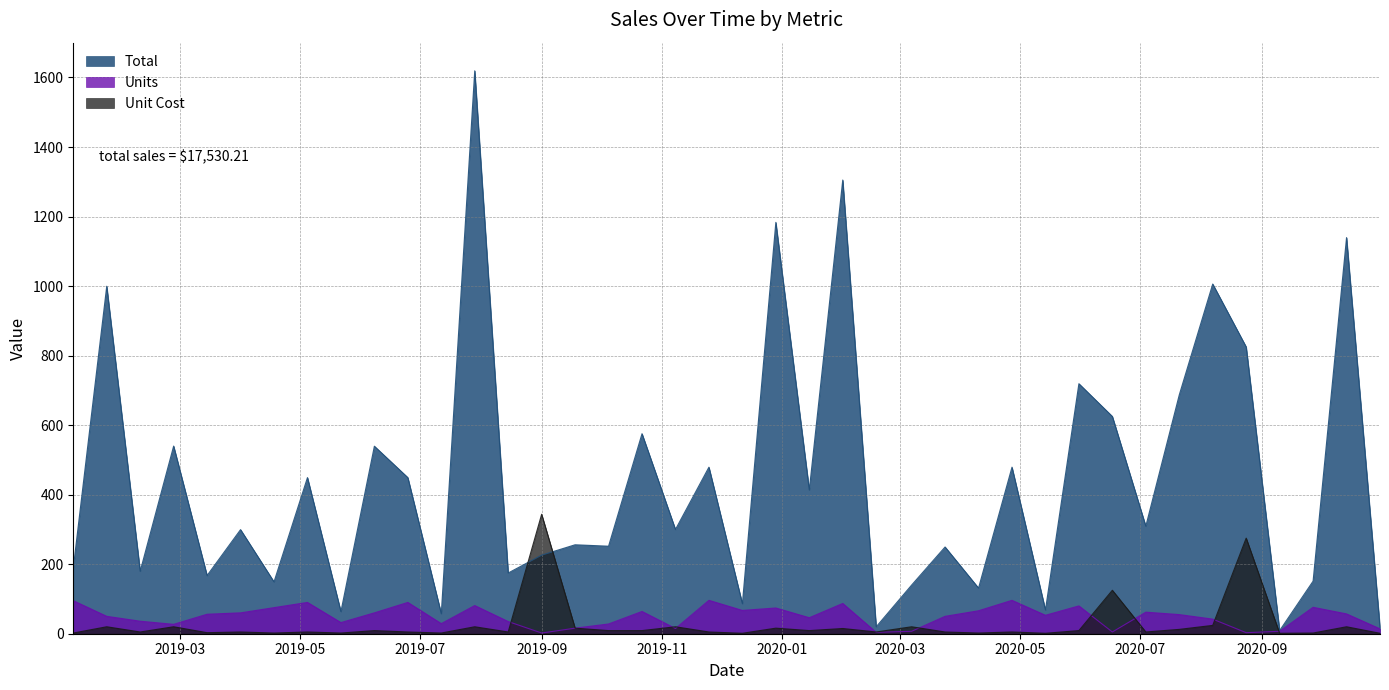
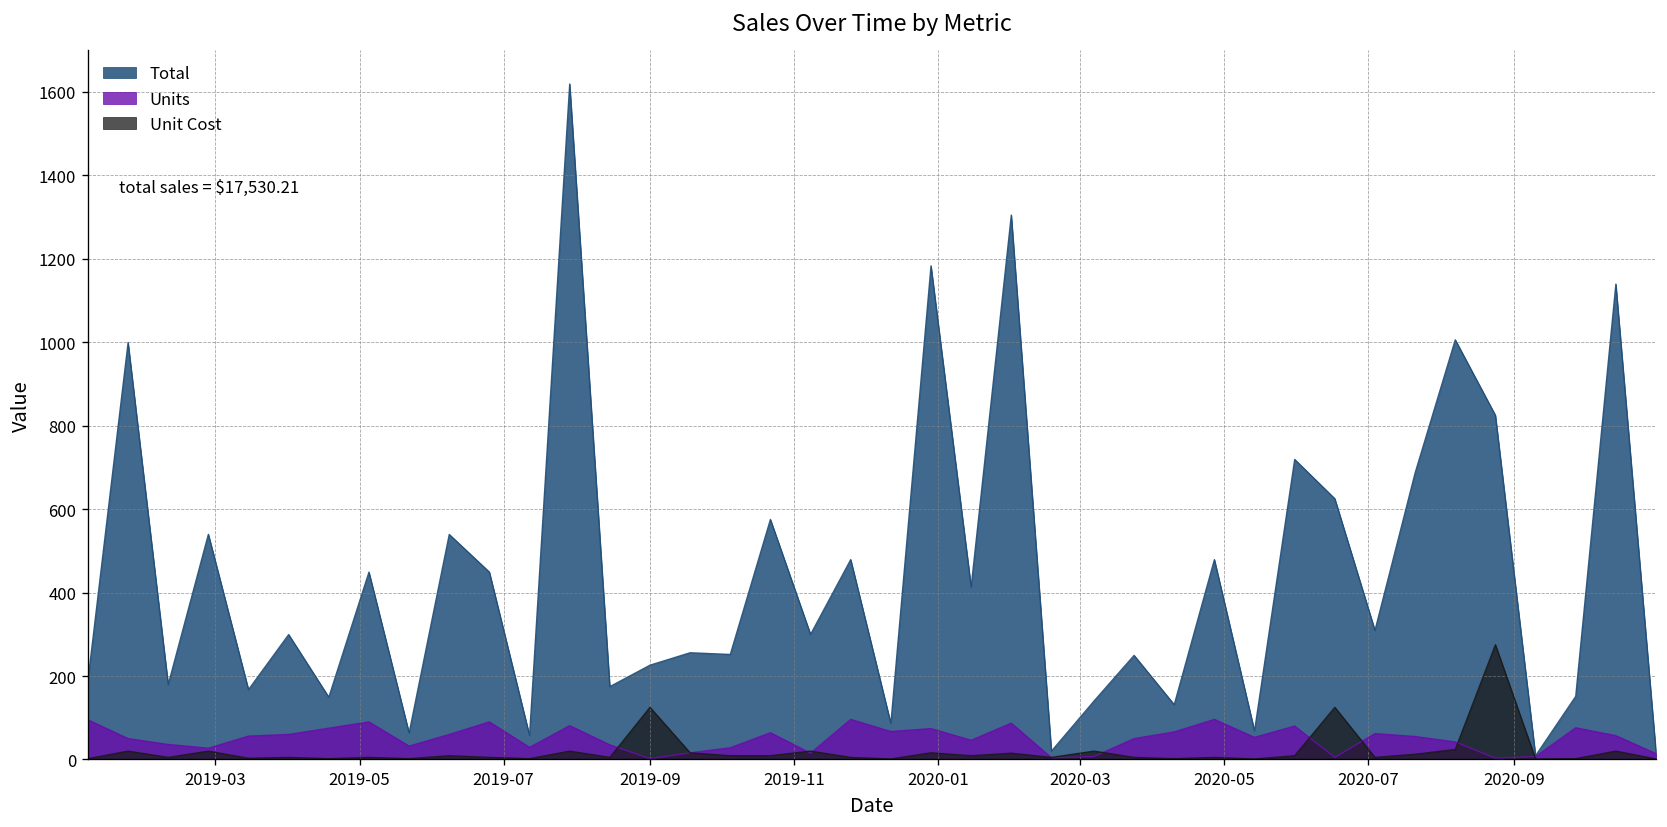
Unit Cost, 2019-09: 340 -> 130
